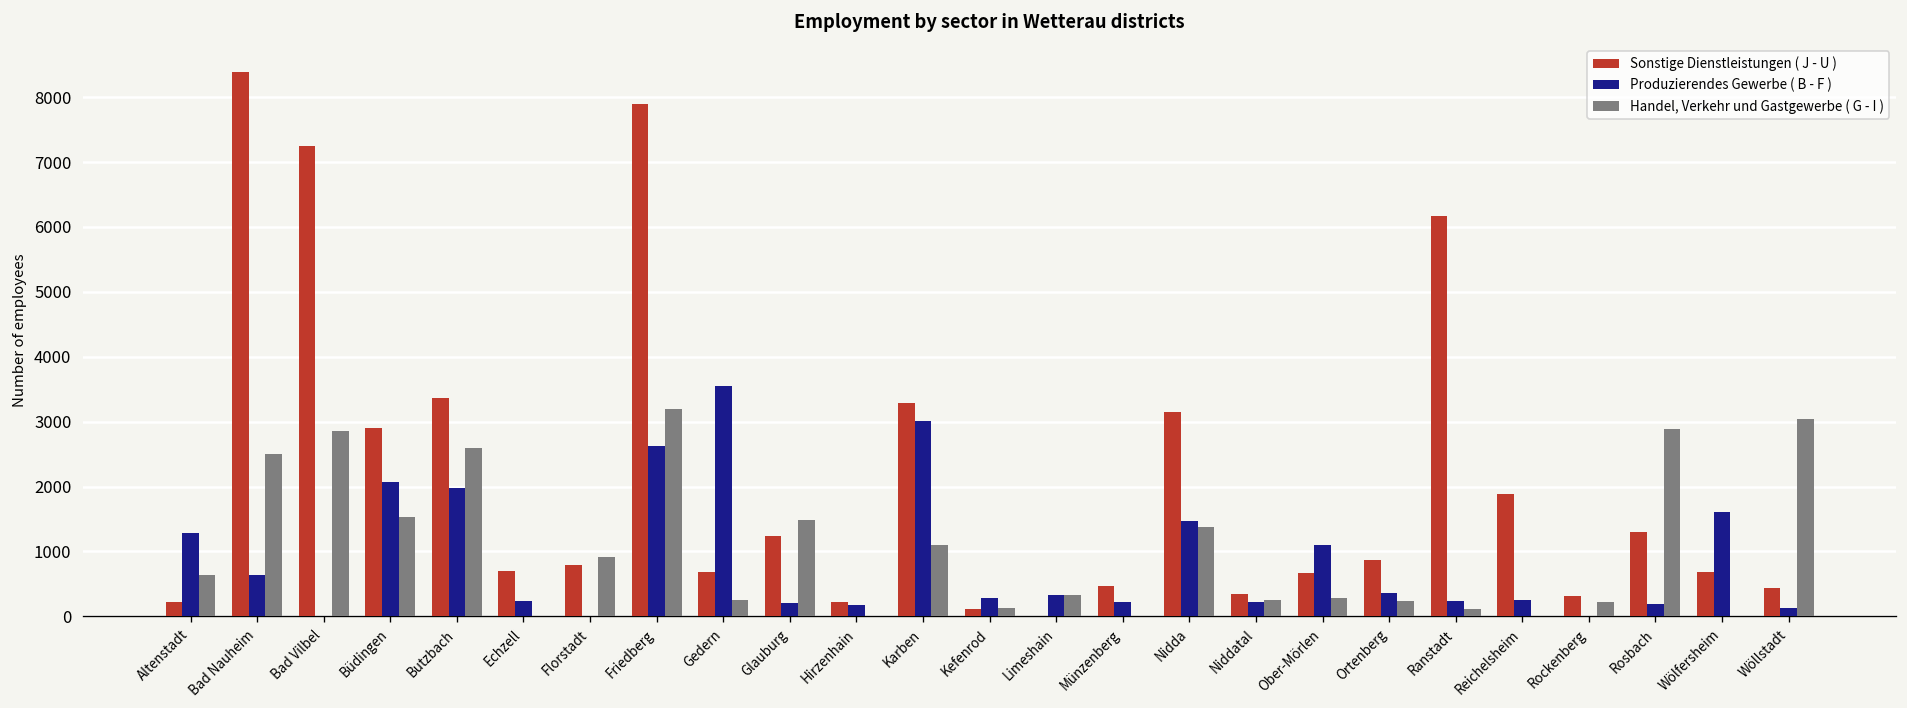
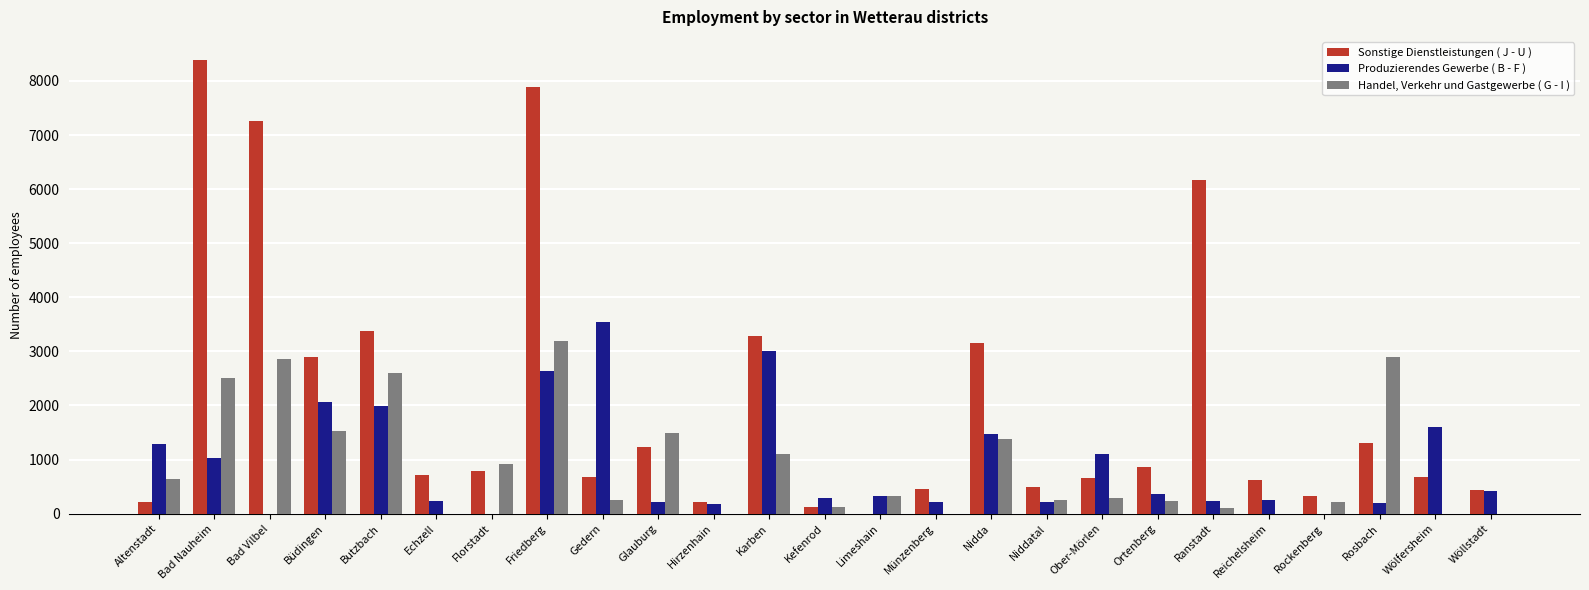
Produzierendes Gewerbe ( B - F ), Bad Nauheim: 600 -> 1000
Sonstige Dienstleistungen ( J - U ), Niddatal: 300 -> 500
Sonstige Dienstleistungen ( J - U ), Reichelsheim: 1900 -> 600
Produzierendes Gewerbe ( B - F ), Wöllstadt: 100 -> 400
Handel, Verkehr und Gastgewerbe ( G - I ), Wöllstadt: 3000 -> 0
